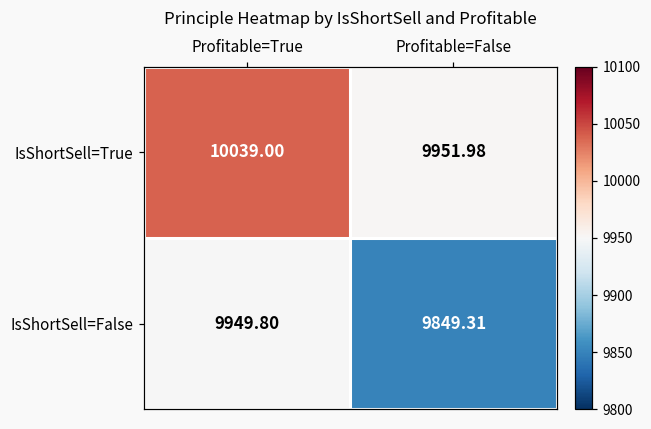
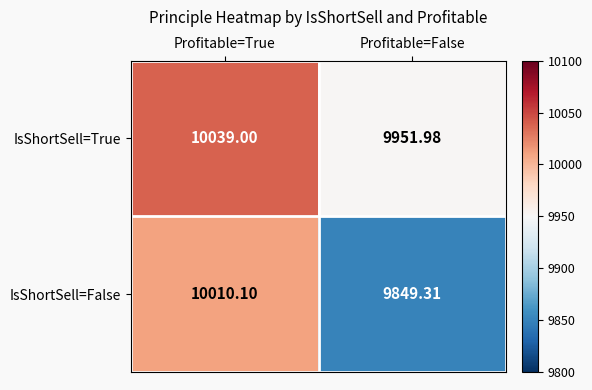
IsShortSell=False, Profitable=True: 9949.80 -> 10010.10
